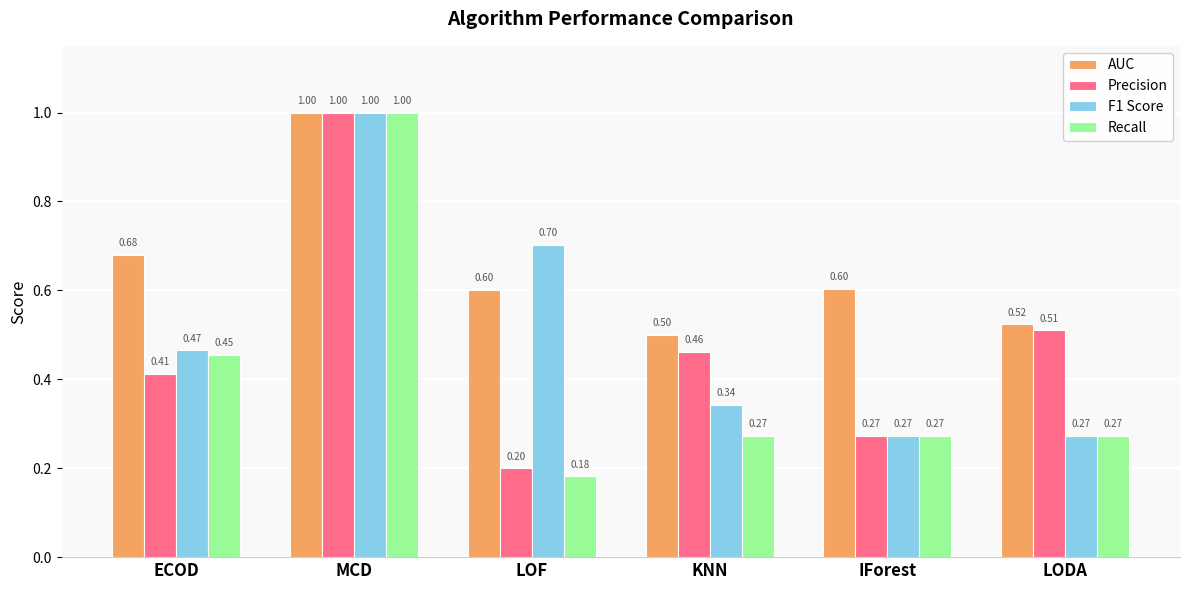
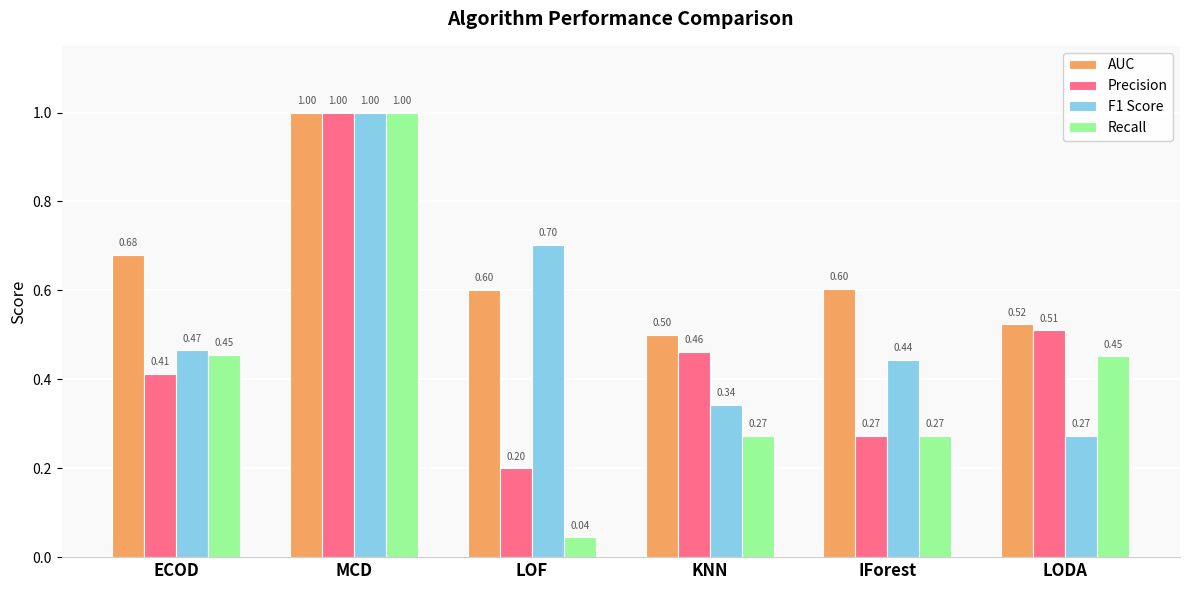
Recall, LOF: 0.18 -> 0.04
F1 Score, IForest: 0.27 -> 0.44
Recall, LODA: 0.27 -> 0.45
